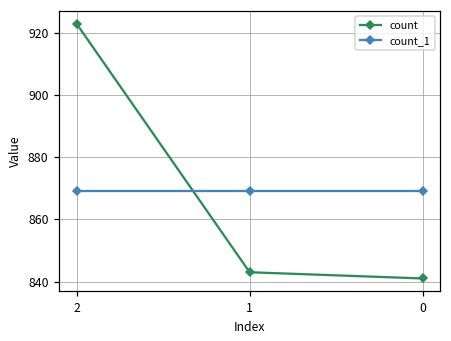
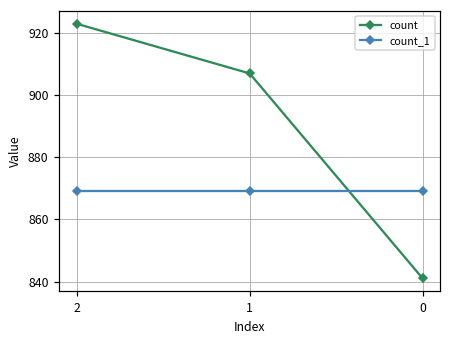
count, 1: 843 -> 907
